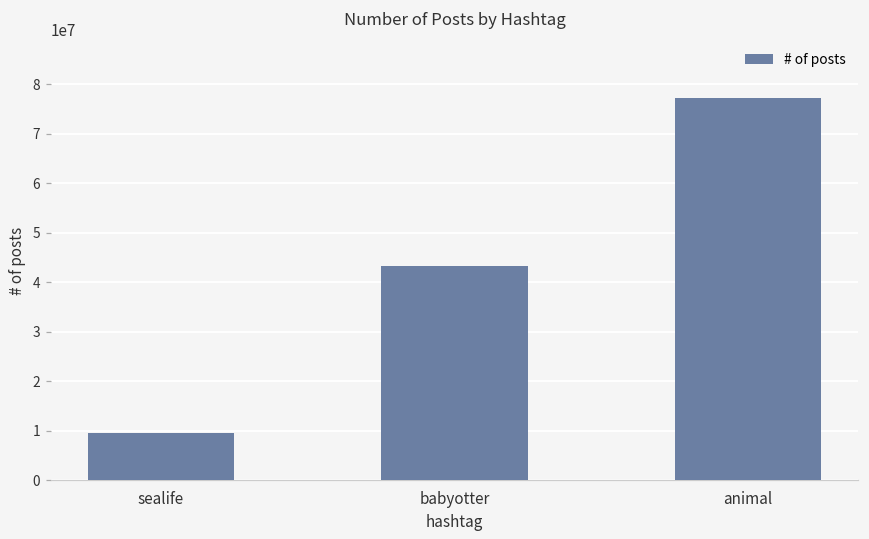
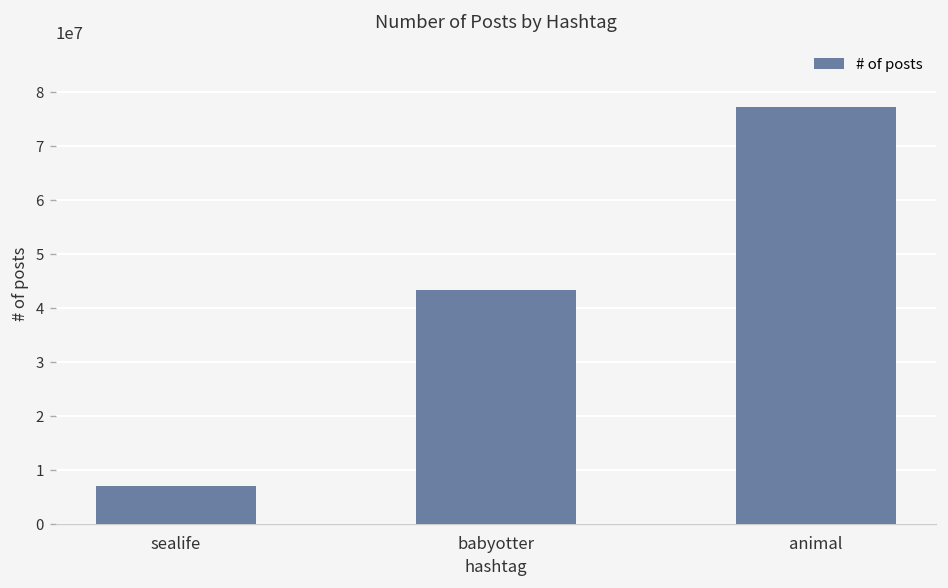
sealife: 10000000 -> 7000000
